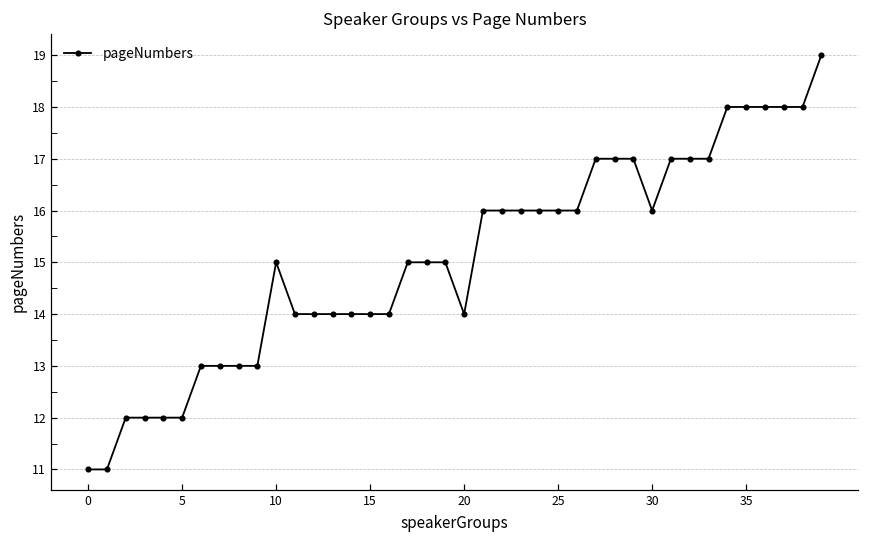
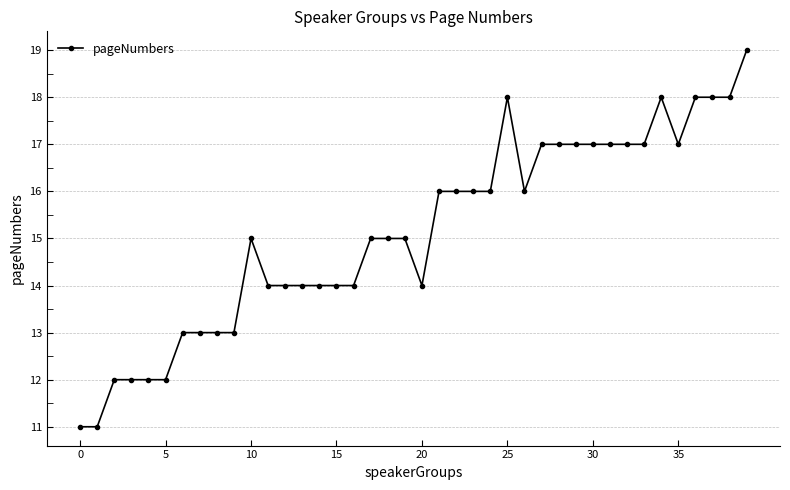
25: 16 -> 18
30: 16 -> 17
35: 18 -> 17
